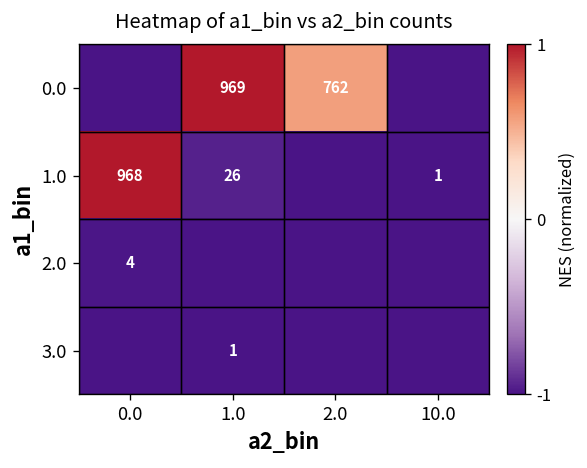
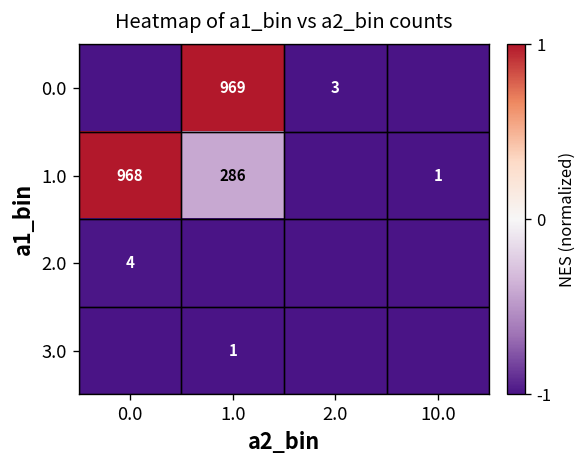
0.0, 2.0: 762 -> 3
1.0, 1.0: 26 -> 286
